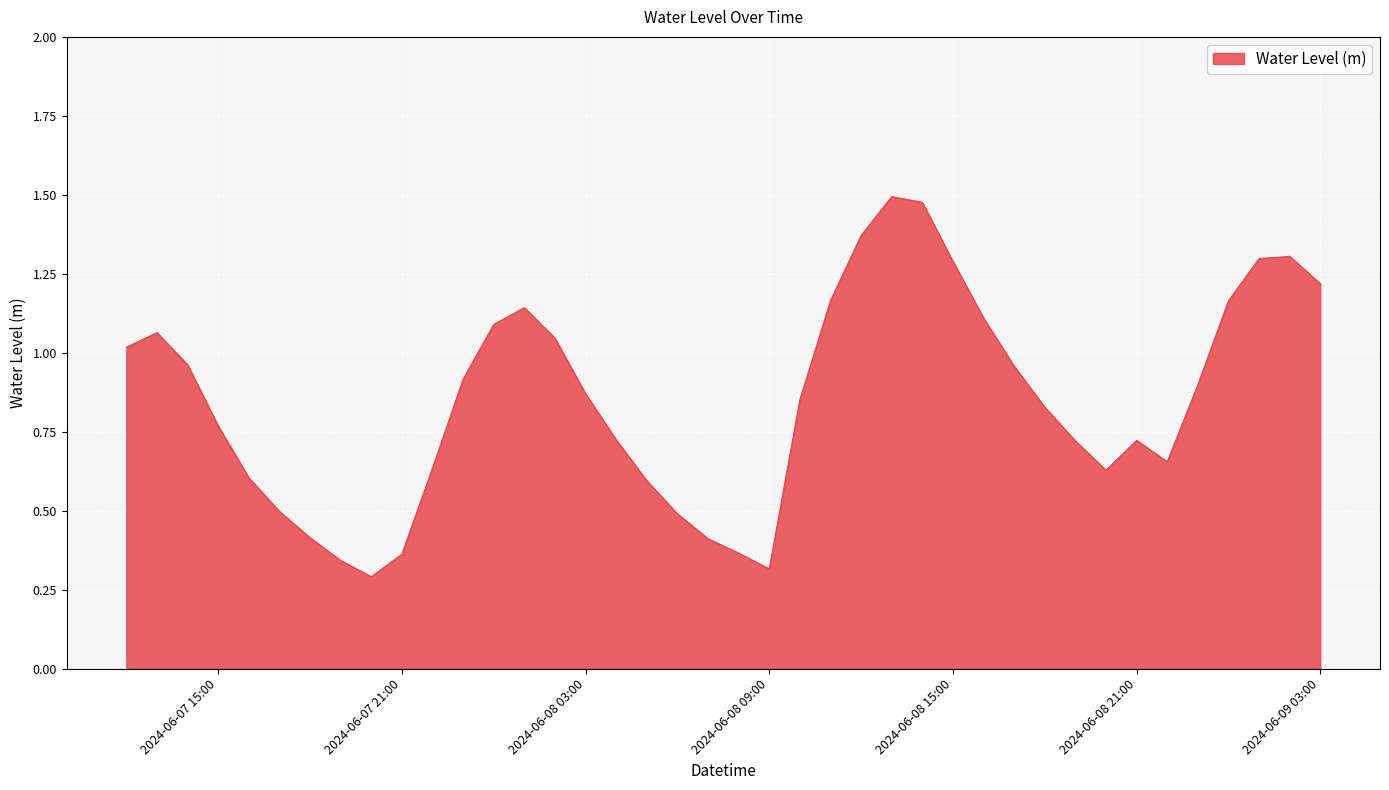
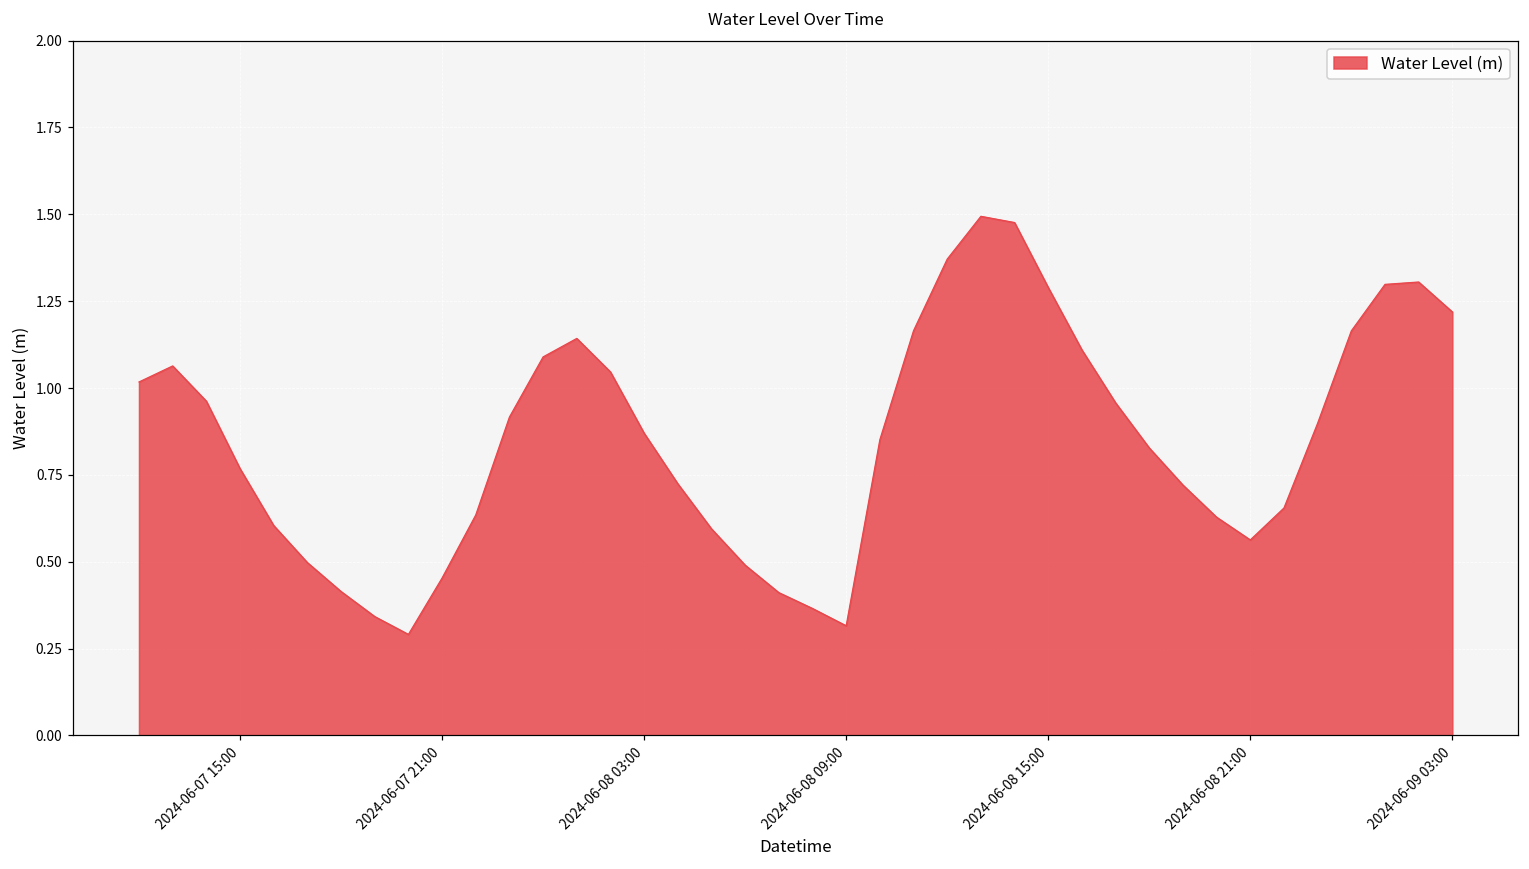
2024-06-07 21:00: 0.36 -> 0.45
2024-06-08 21:00: 0.72 -> 0.56
